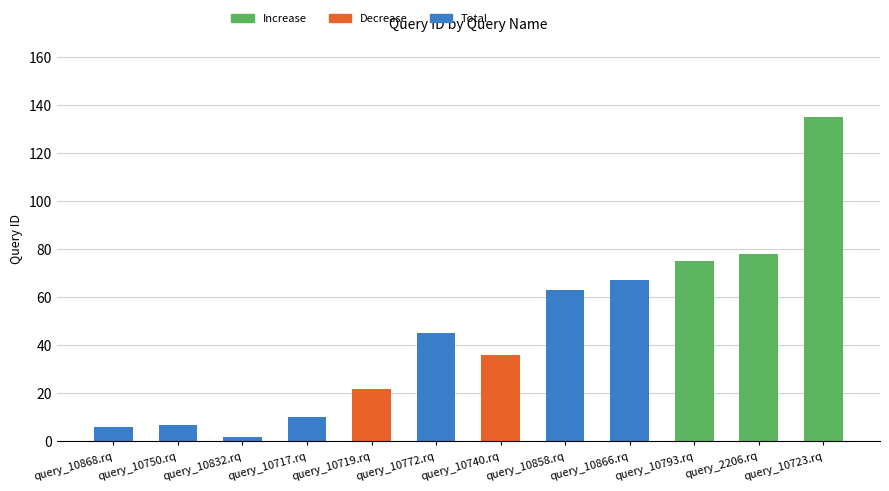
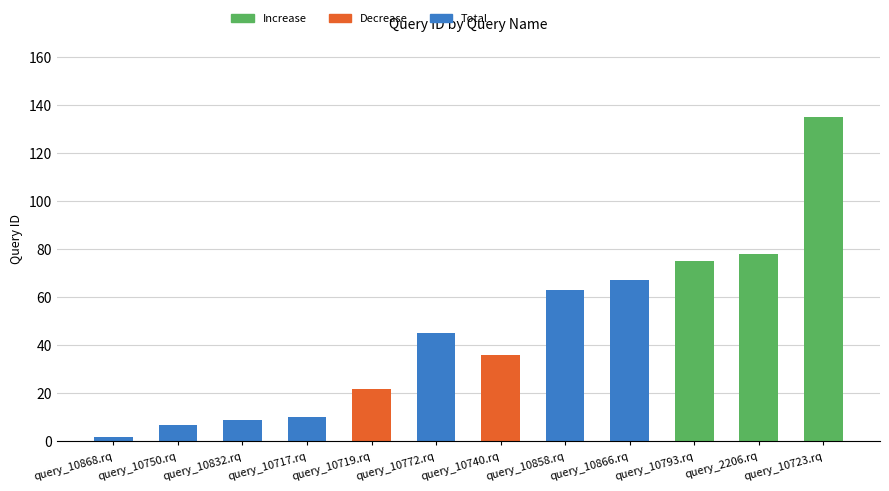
query_10868.rq: 6 -> 2
query_10832.rq: 2 -> 9
